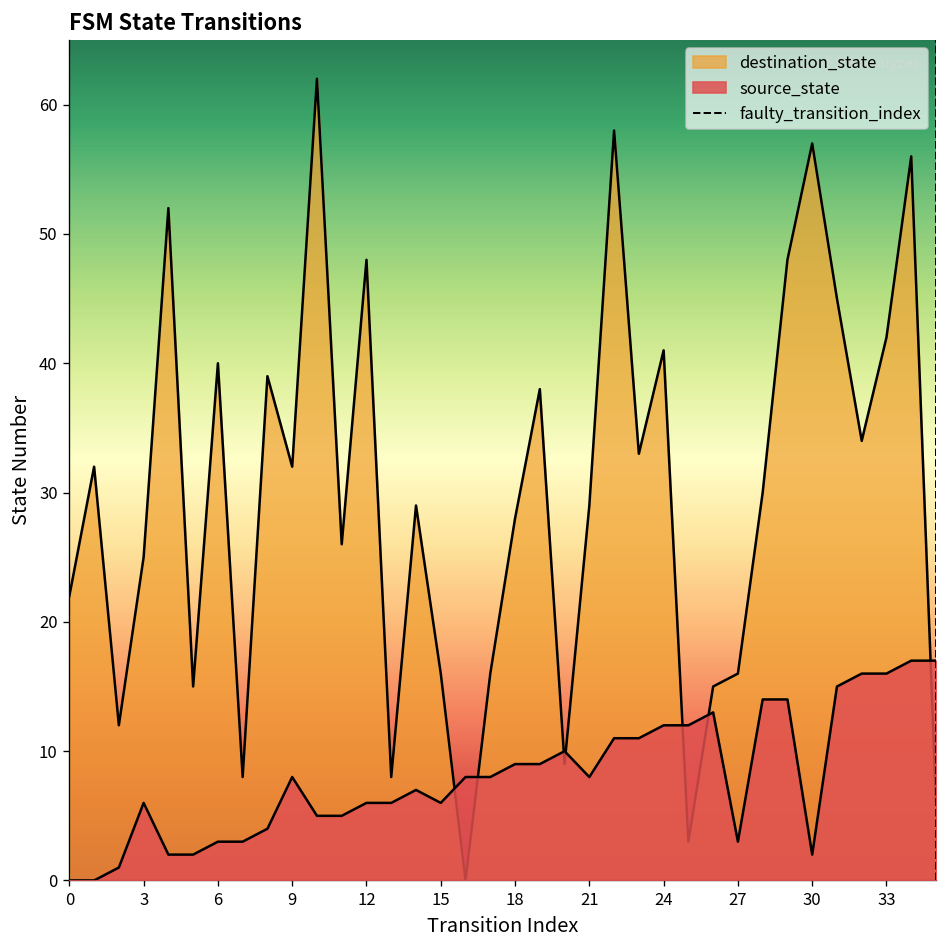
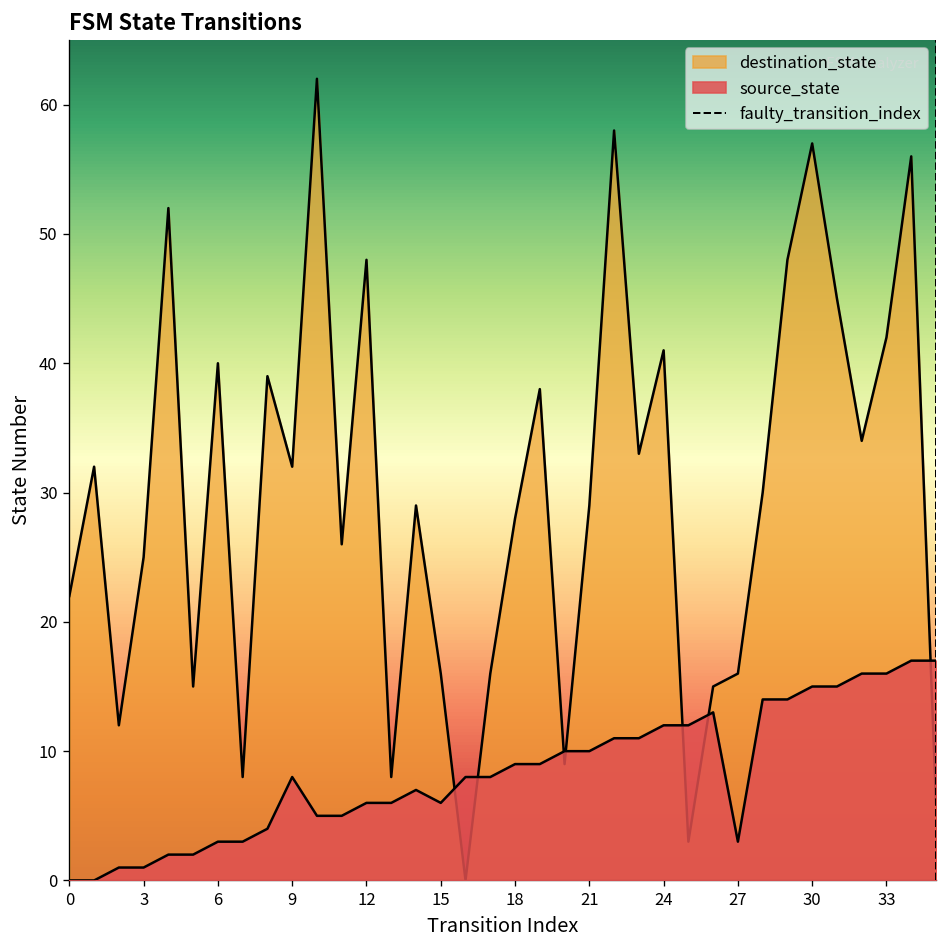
source_state, 3: 6 -> 1
source_state, 21: 8 -> 10
source_state, 30: 2 -> 15
